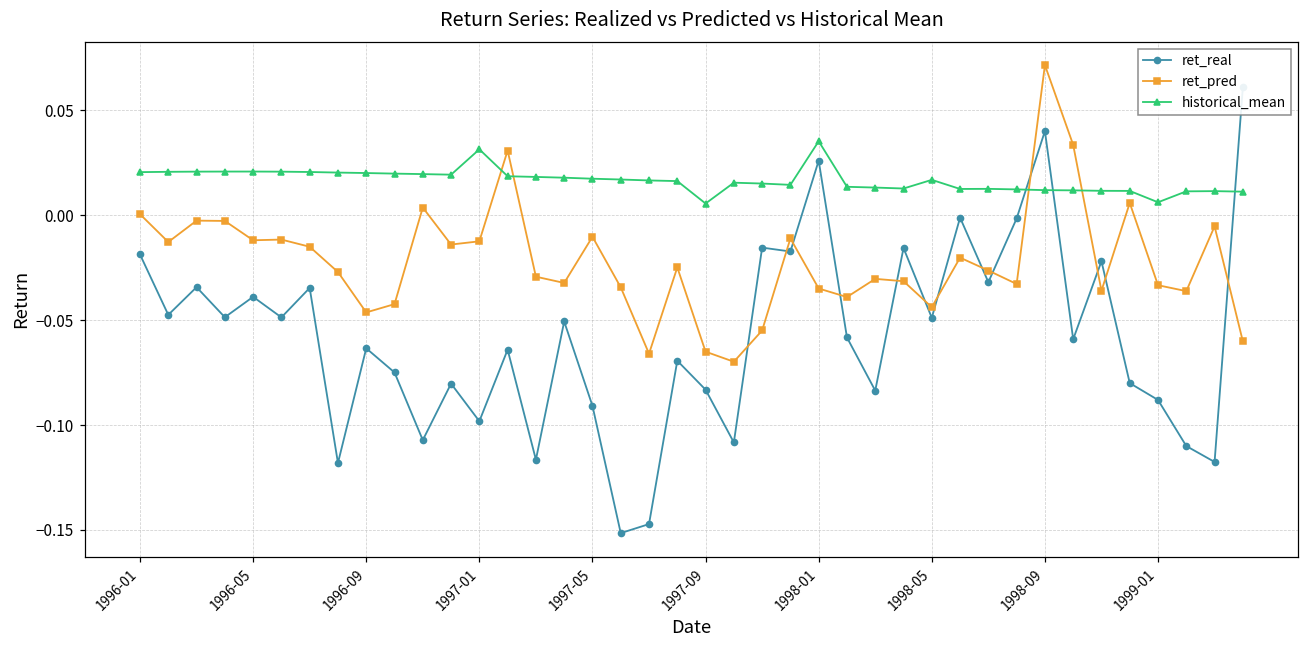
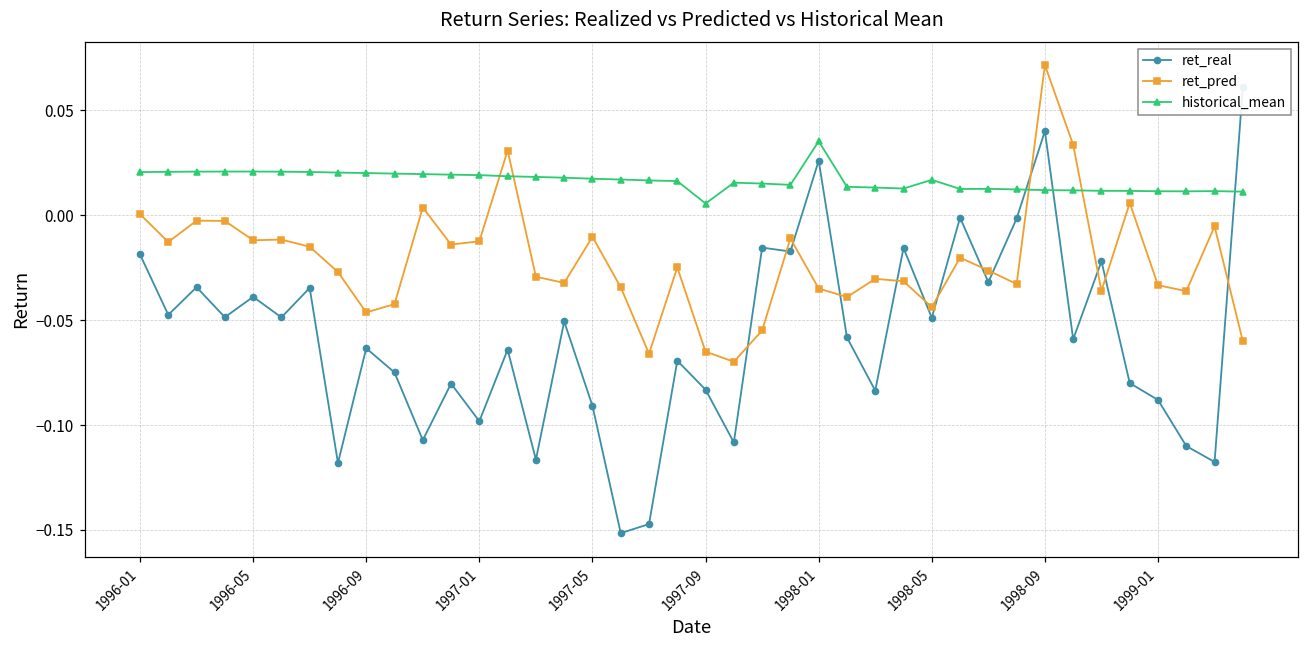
historical_mean, 1997-01: 0.031 -> 0.019
historical_mean, 1999-01: 0.006 -> 0.011
